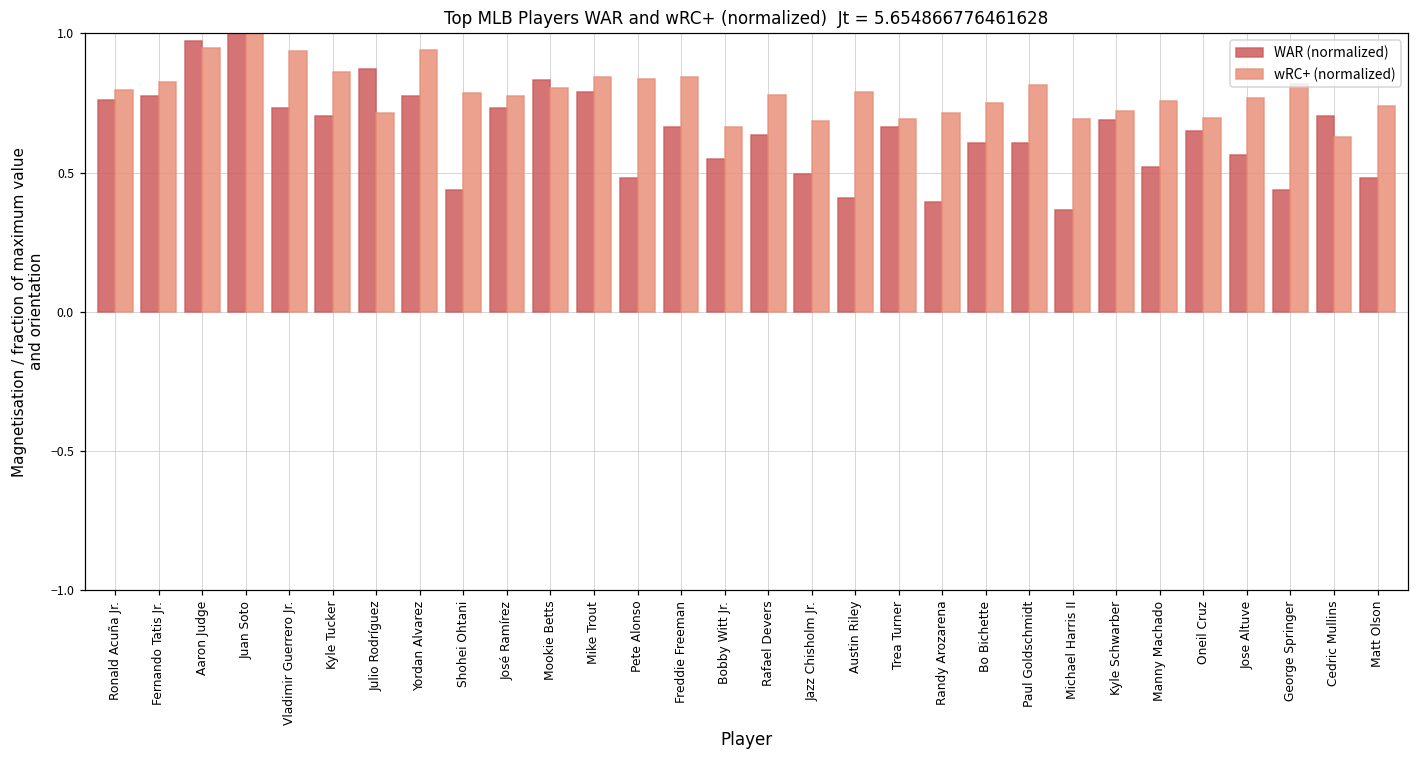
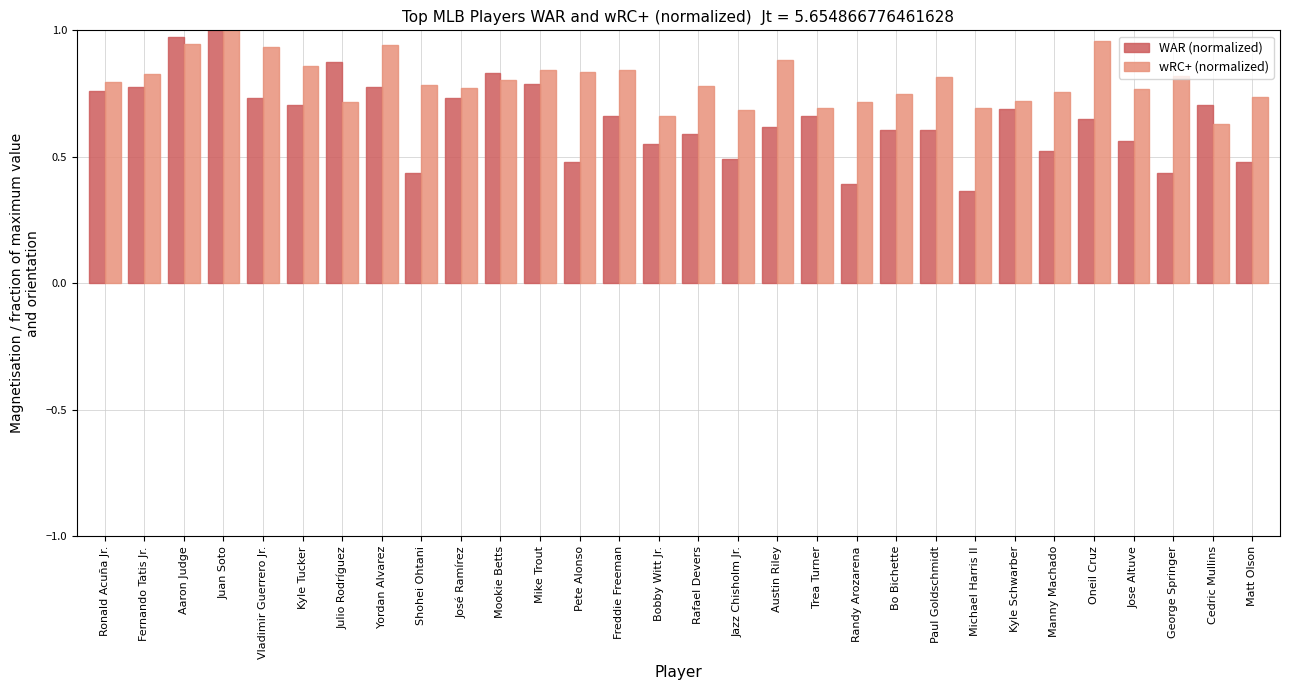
WAR (normalized), Rafael Devers: 0.63 -> 0.59
WAR (normalized), Austin Riley: 0.41 -> 0.62
wRC+ (normalized), Austin Riley: 0.79 -> 0.88
wRC+ (normalized), Oneil Cruz: 0.70 -> 0.96
